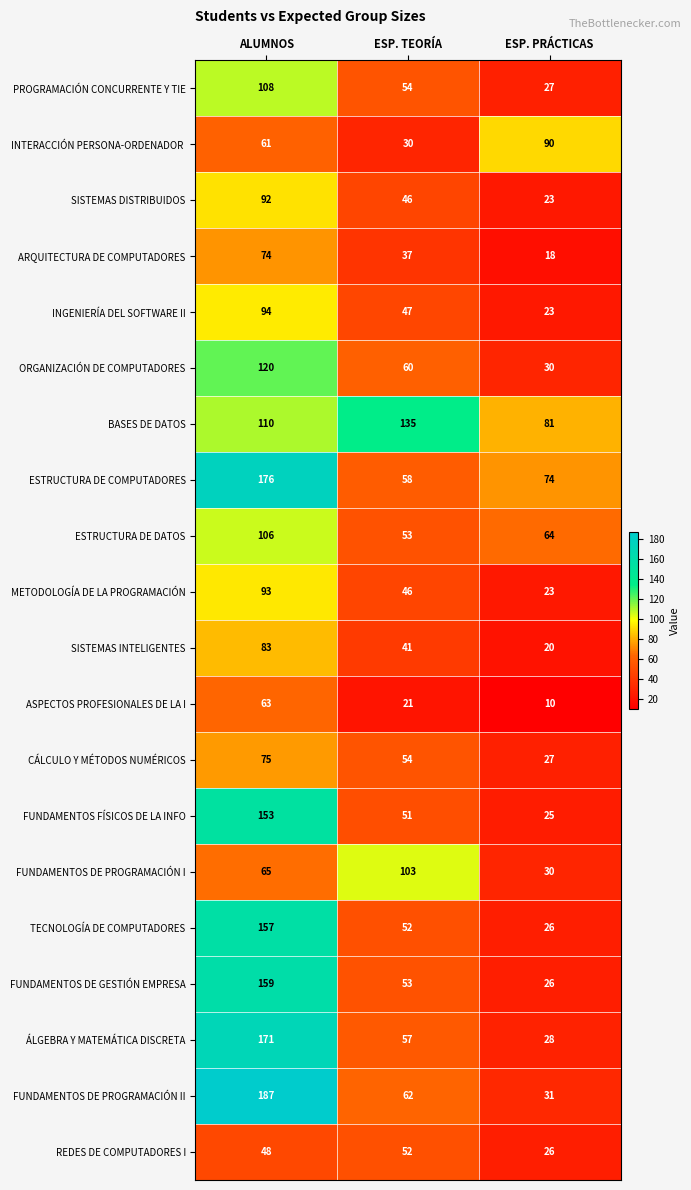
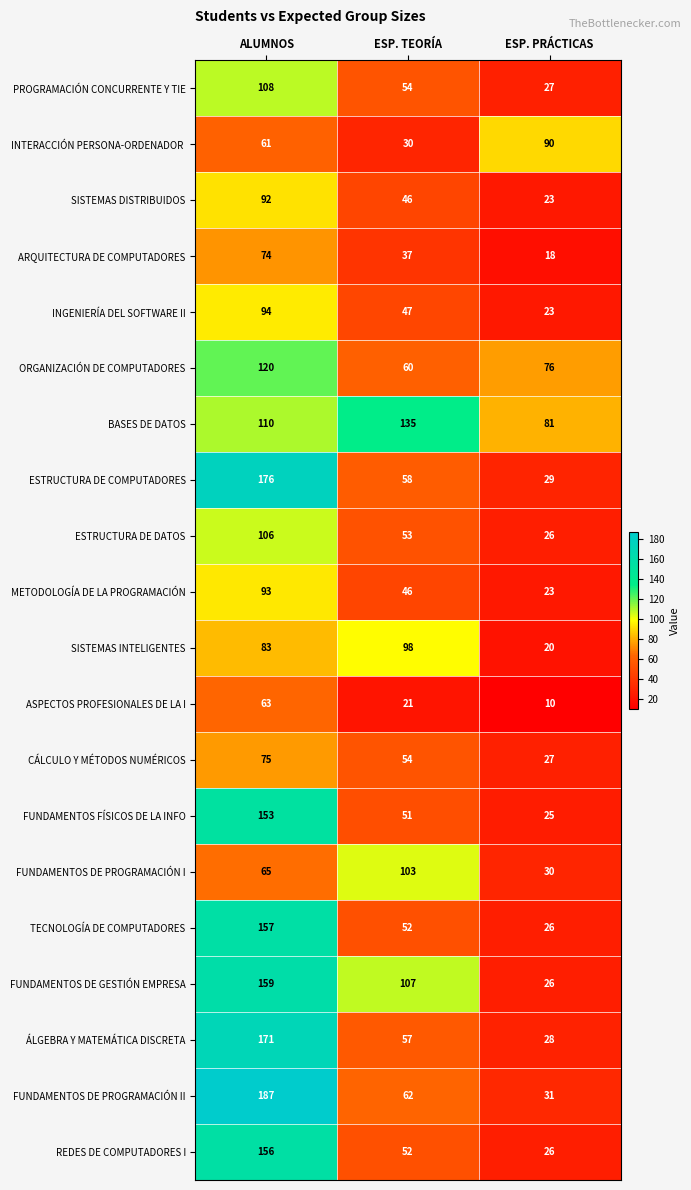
ORGANIZACIÓN DE COMPUTADORES, ESP. PRÁCTICAS: 30 -> 76
ESTRUCTURA DE COMPUTADORES, ESP. PRÁCTICAS: 74 -> 29
ESTRUCTURA DE DATOS, ESP. PRÁCTICAS: 64 -> 26
SISTEMAS INTELIGENTES, ESP. TEORÍA: 41 -> 98
FUNDAMENTOS DE GESTIÓN EMPRESA, ESP. TEORÍA: 53 -> 107
REDES DE COMPUTADORES I, ALUMNOS: 48 -> 156
